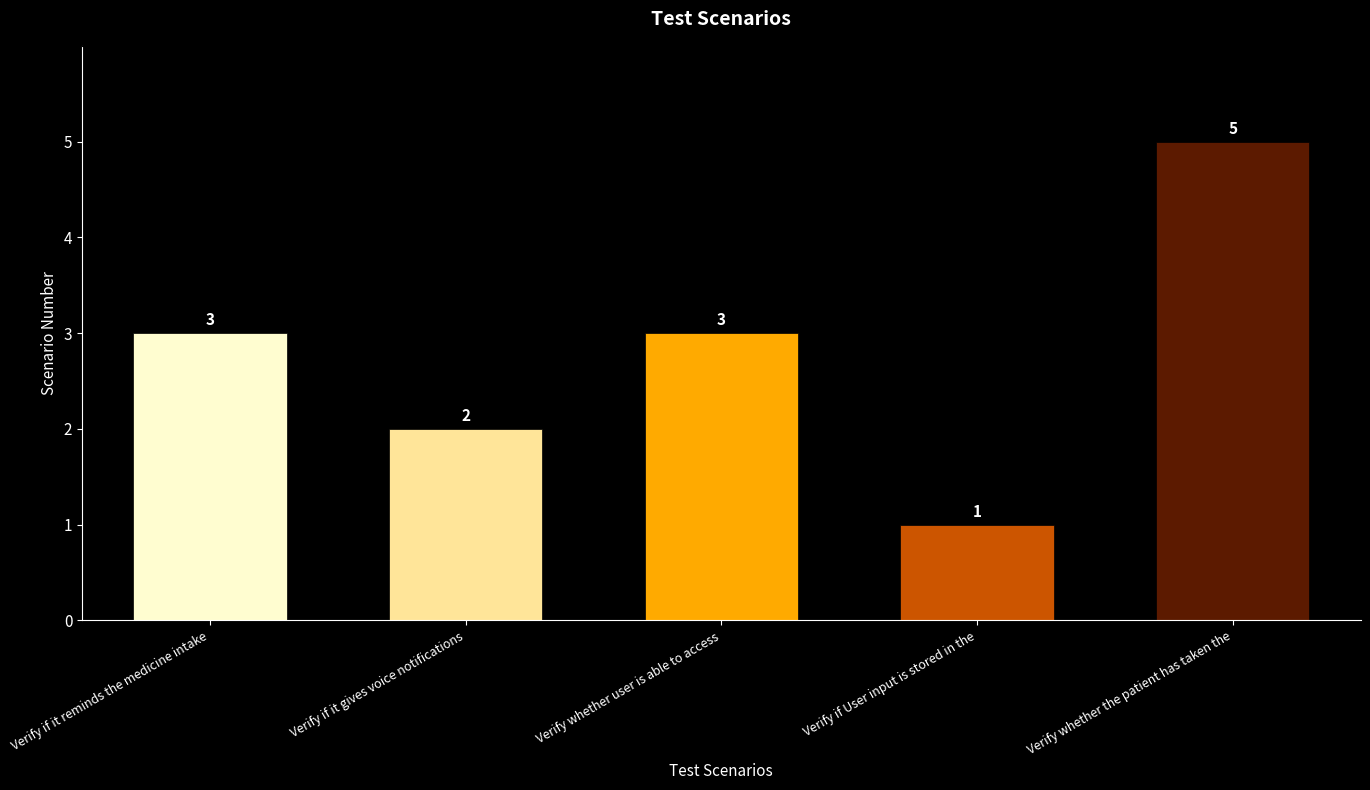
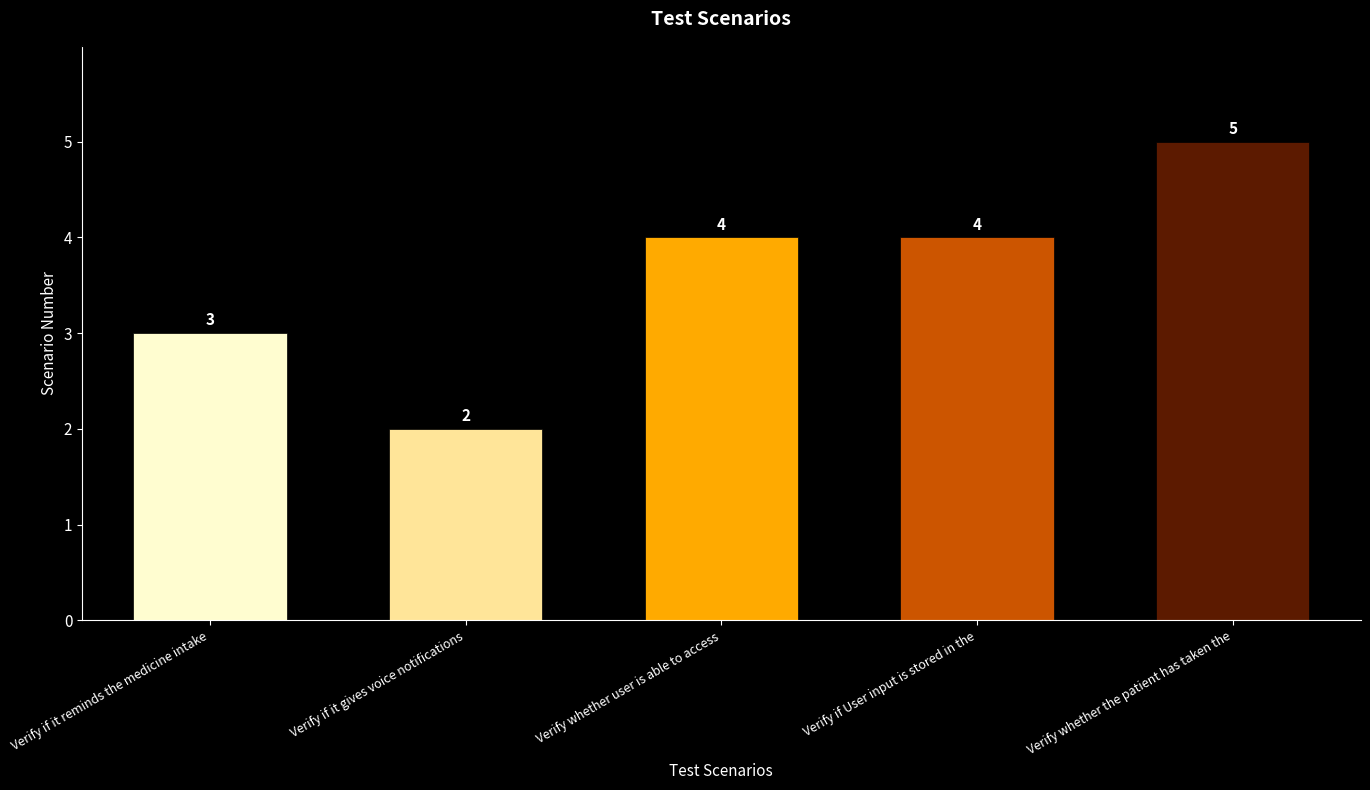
Verify whether user is able to access: 3 -> 4
Verify if User input is stored in the: 1 -> 4
